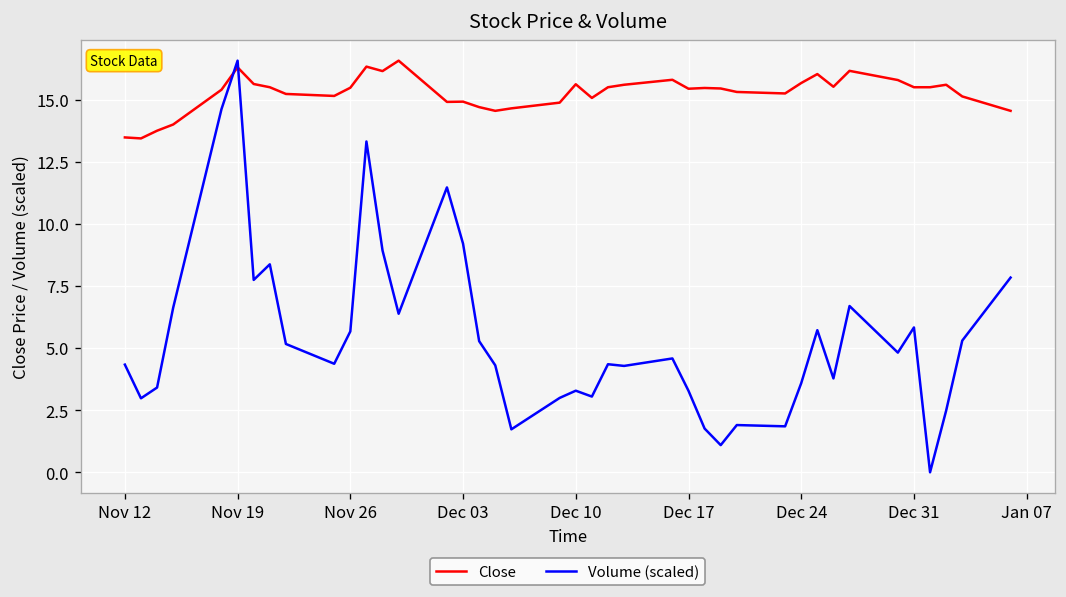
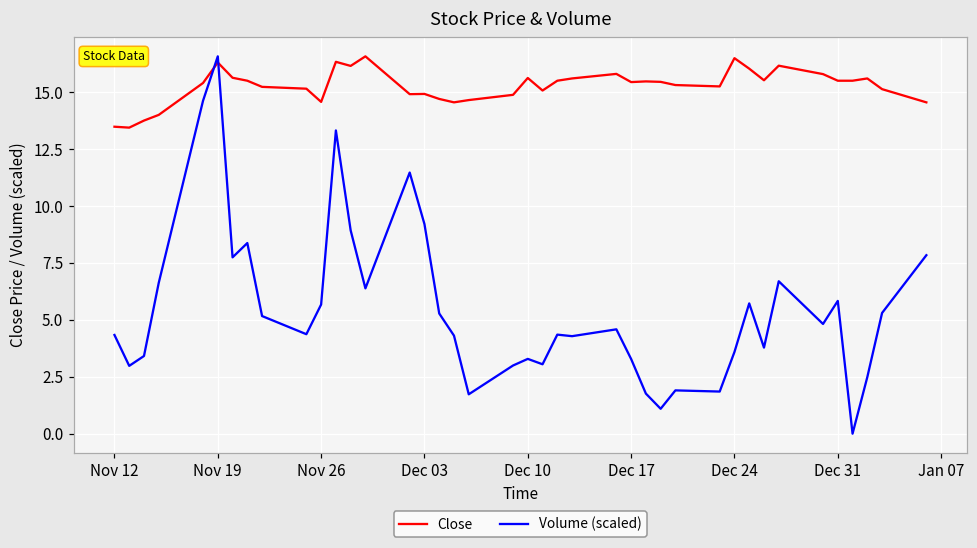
Close, Nov 26: 15.5 -> 14.6
Close, Dec 24: 15.7 -> 16.5
